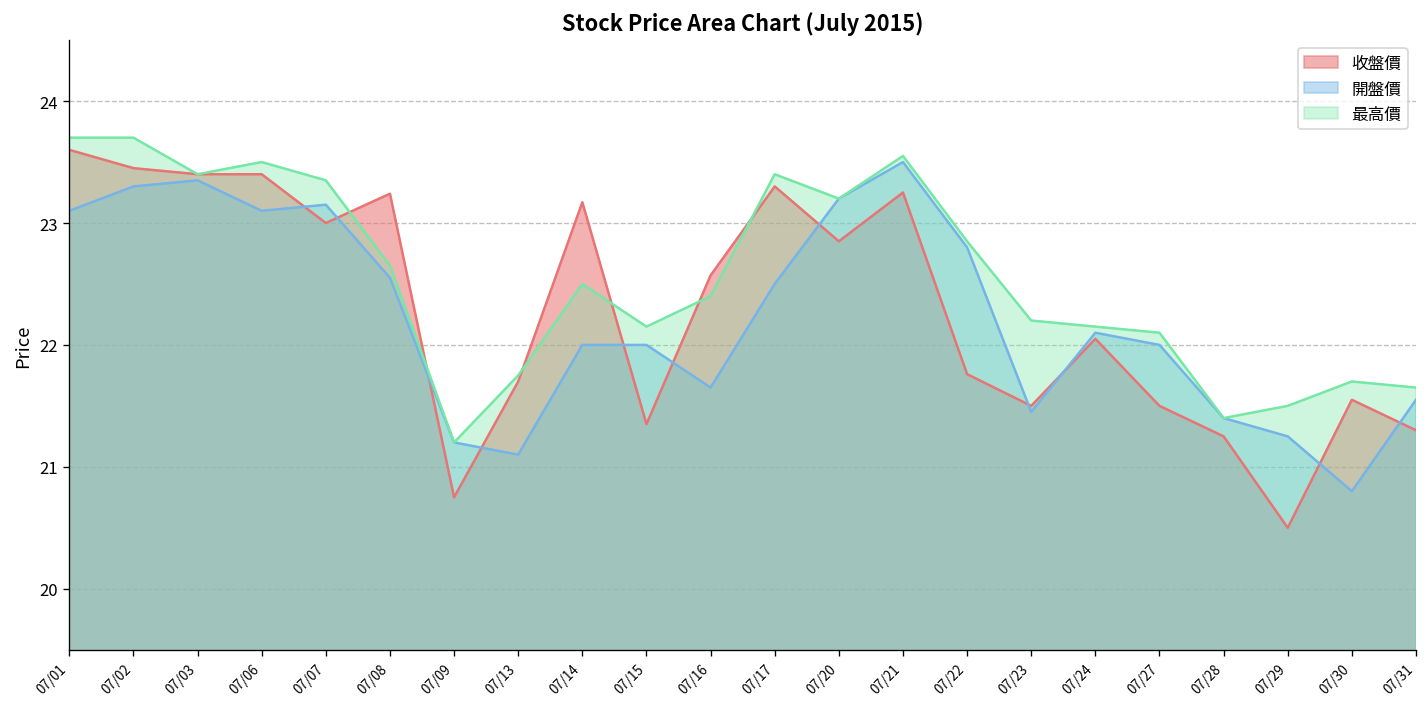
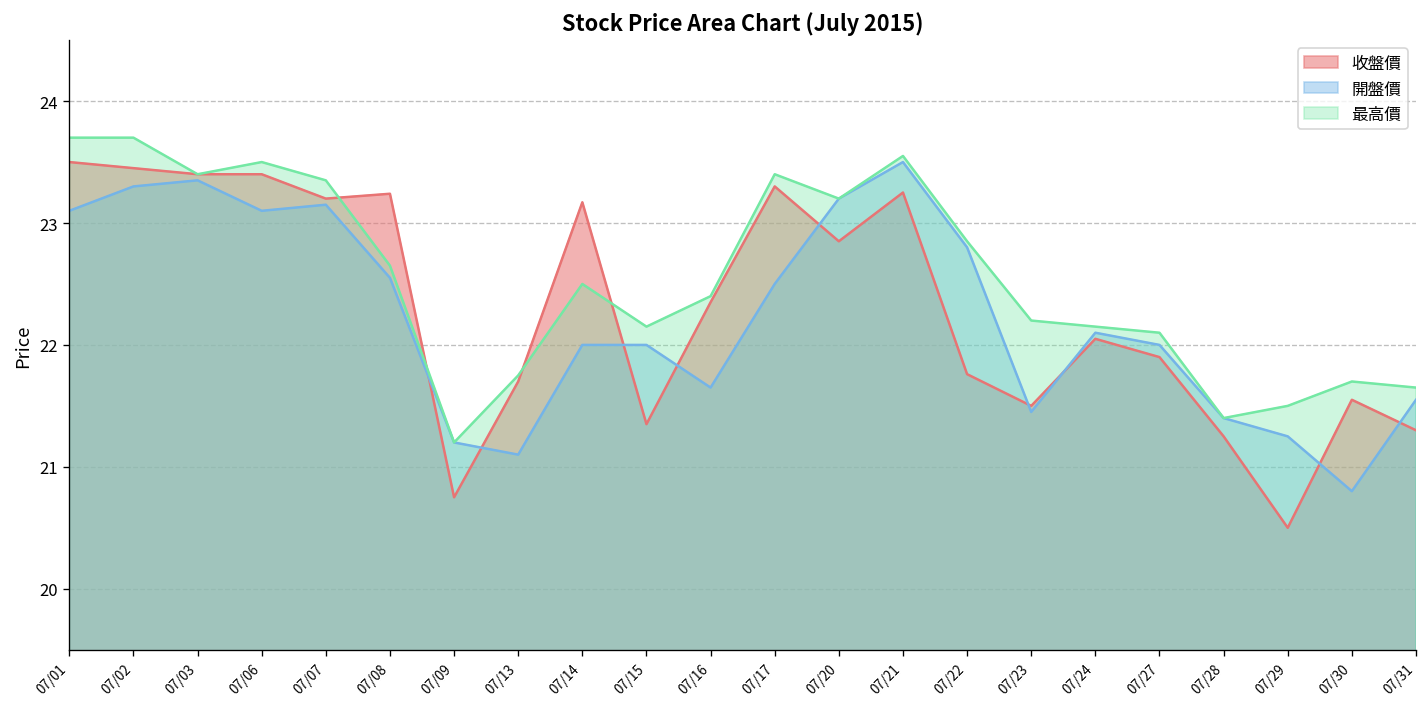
收盤價, 07/01: 23.6 -> 23.5
收盤價, 07/07: 23.0 -> 23.2
收盤價, 07/16: 22.57 -> 22.35
收盤價, 07/27: 21.5 -> 21.9
